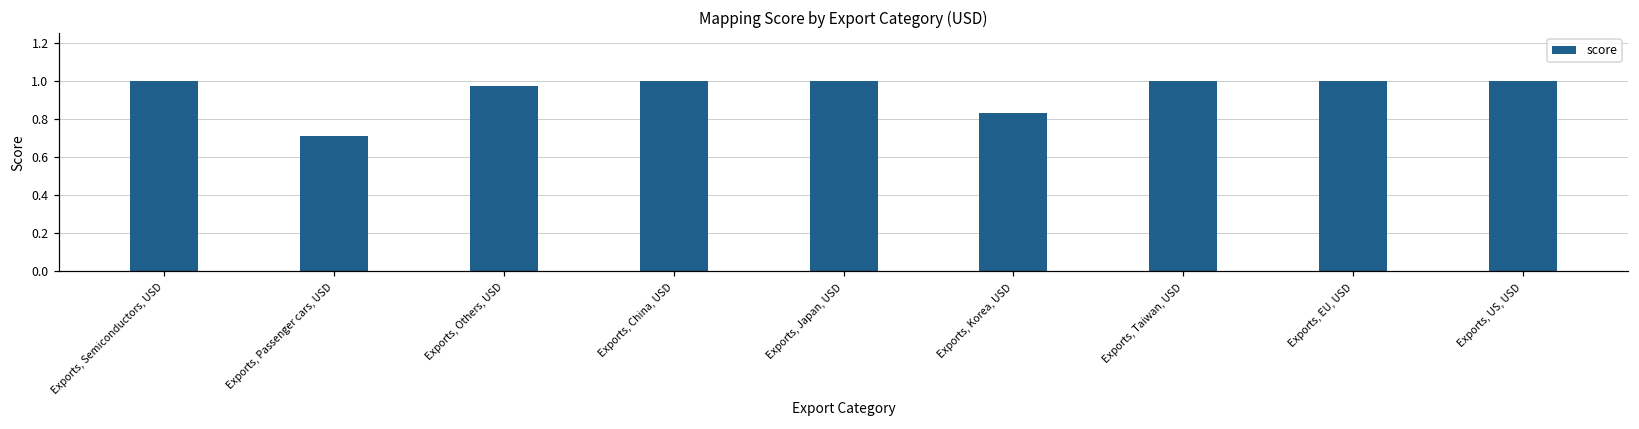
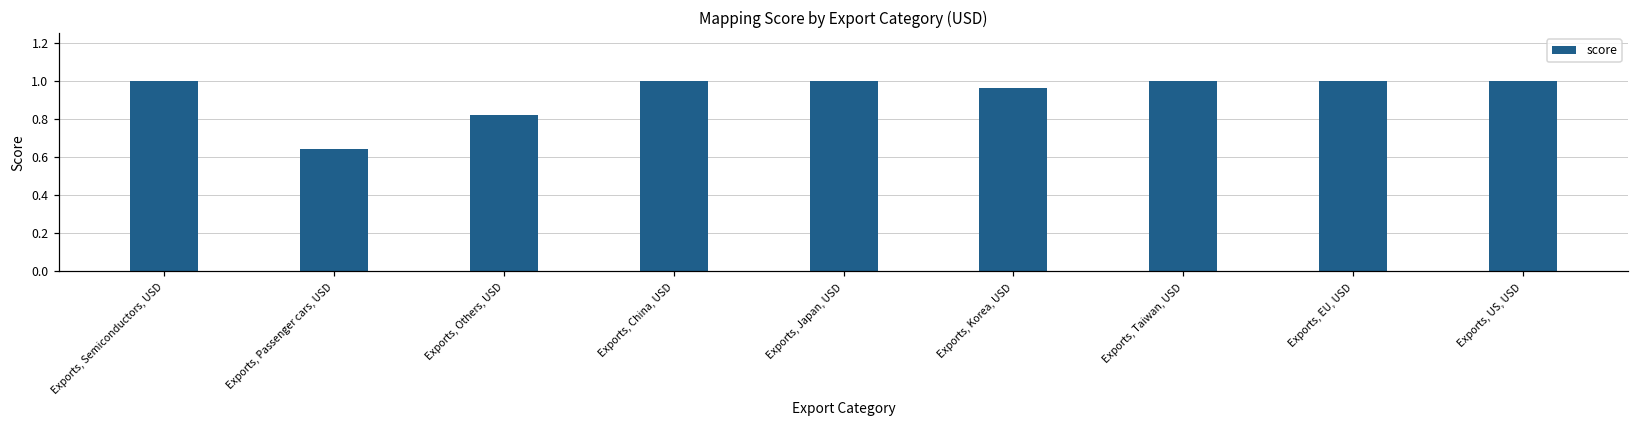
Exports, Passenger cars, USD: 0.71 -> 0.64
Exports, Others, USD: 0.97 -> 0.82
Exports, Korea, USD: 0.83 -> 0.96
